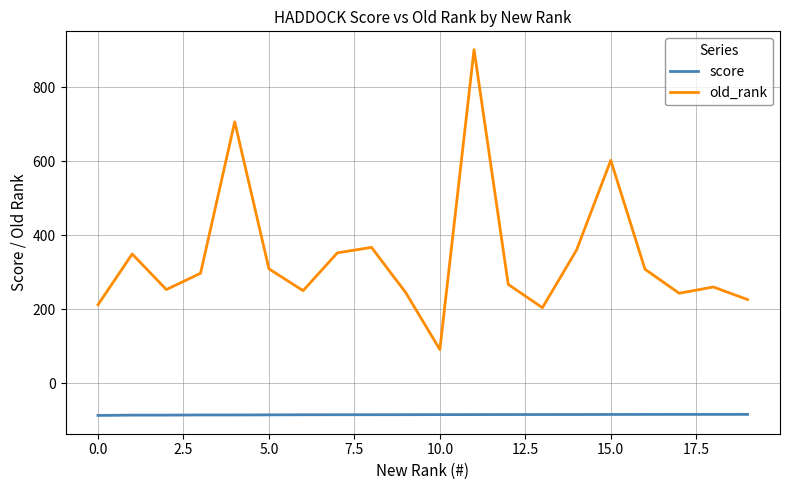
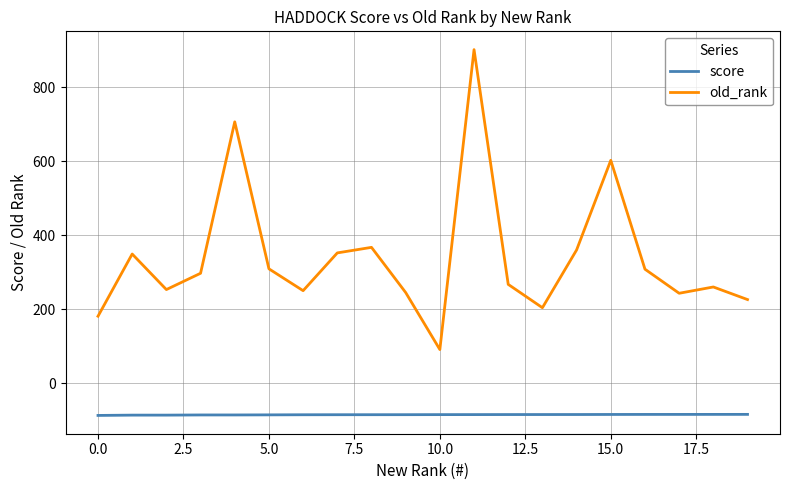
old_rank, 0.0: 210 -> 180
